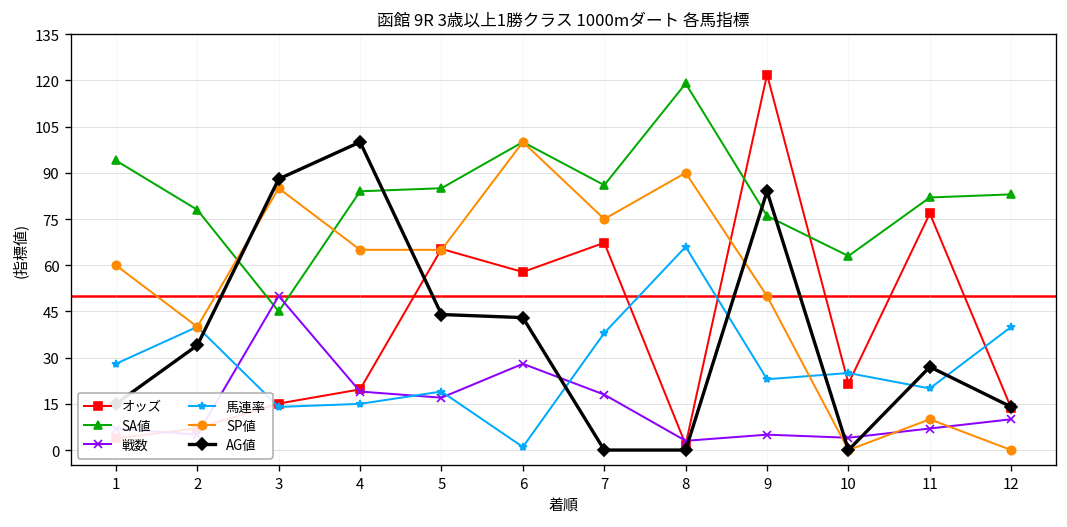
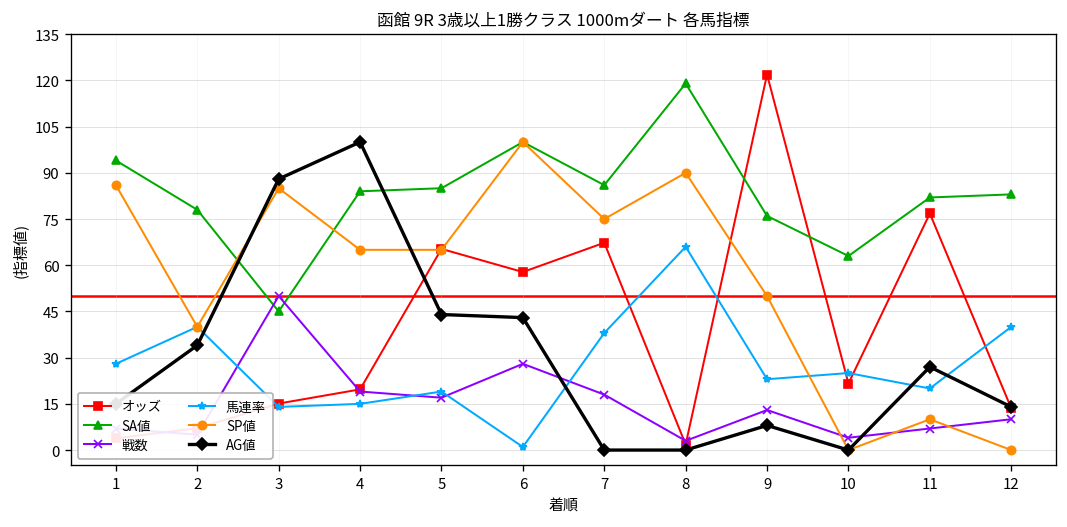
SP値, 1: 60 -> 86
戦数, 9: 5 -> 13
AG値, 9: 84 -> 8
